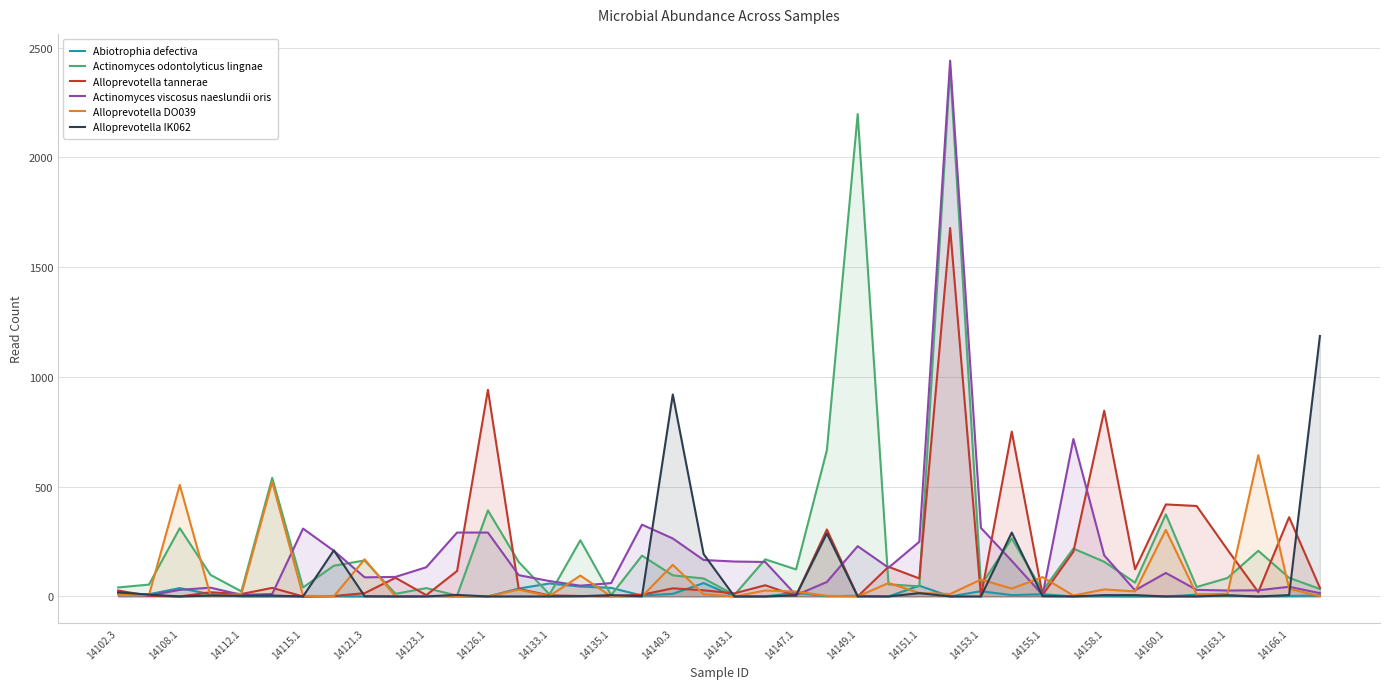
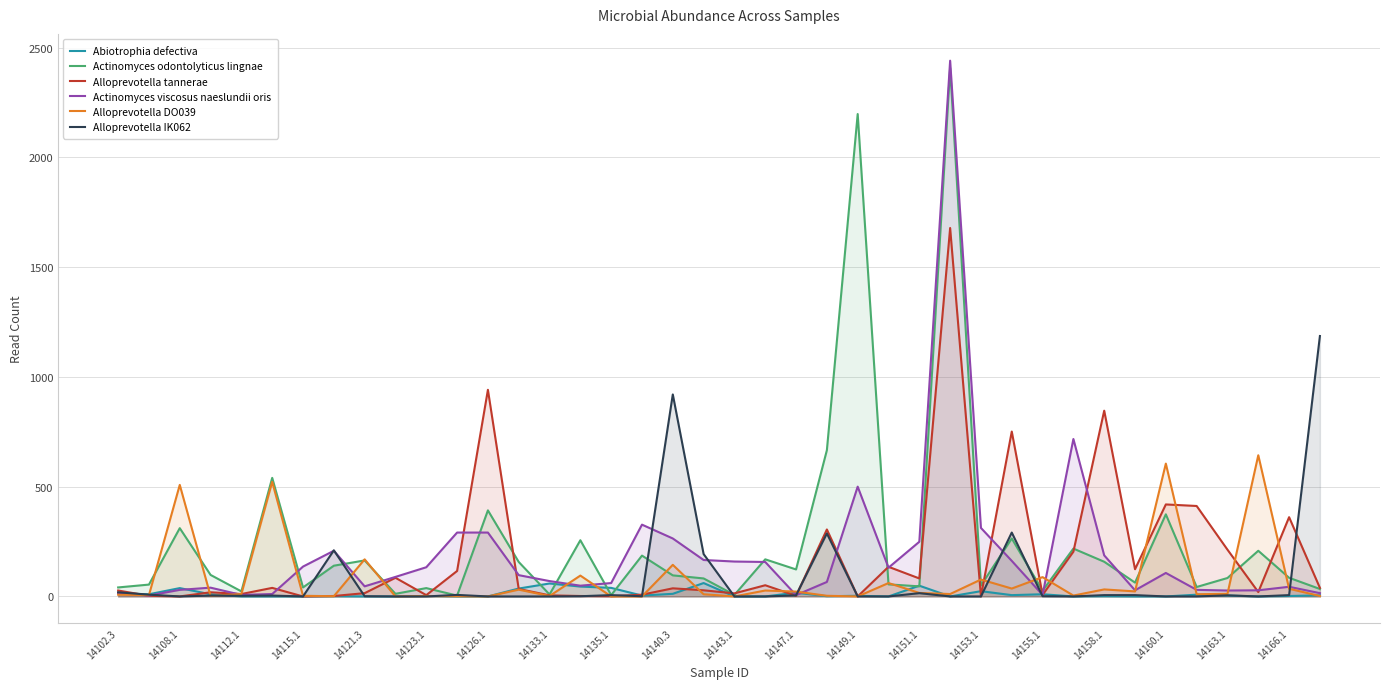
Actinomyces viscosus naeslundii oris, 14115.1: 310 -> 140
Actinomyces viscosus naeslundii oris, 14121.3: 90 -> 50
Actinomyces viscosus naeslundii oris, 14149.1: 230 -> 500
Alloprevotella DO039, 14160.1: 300 -> 610
